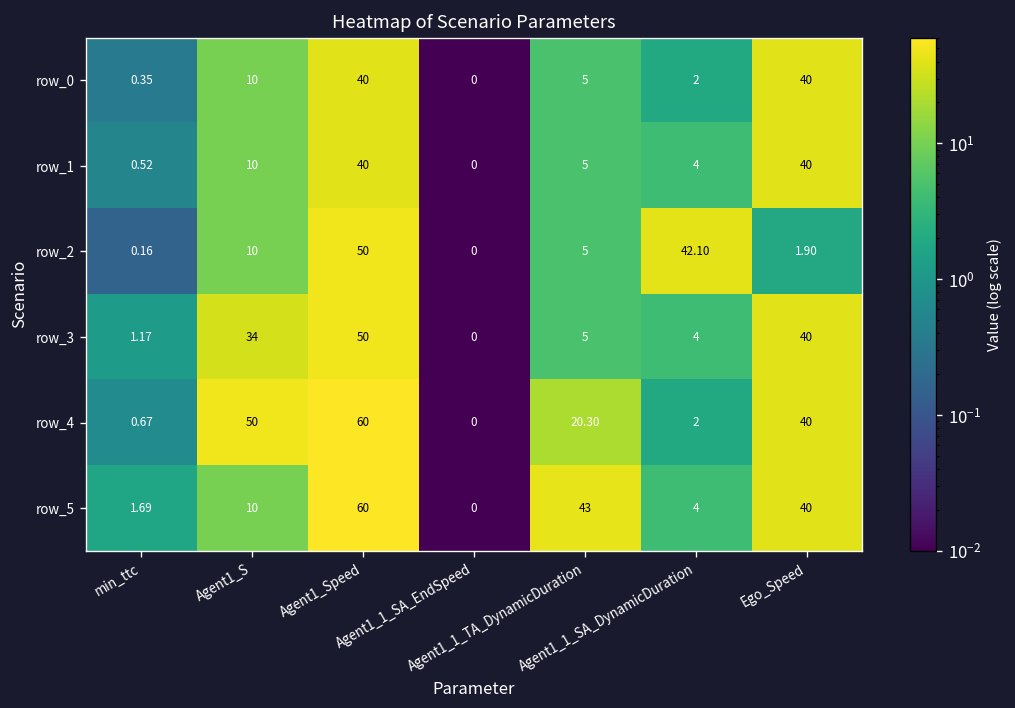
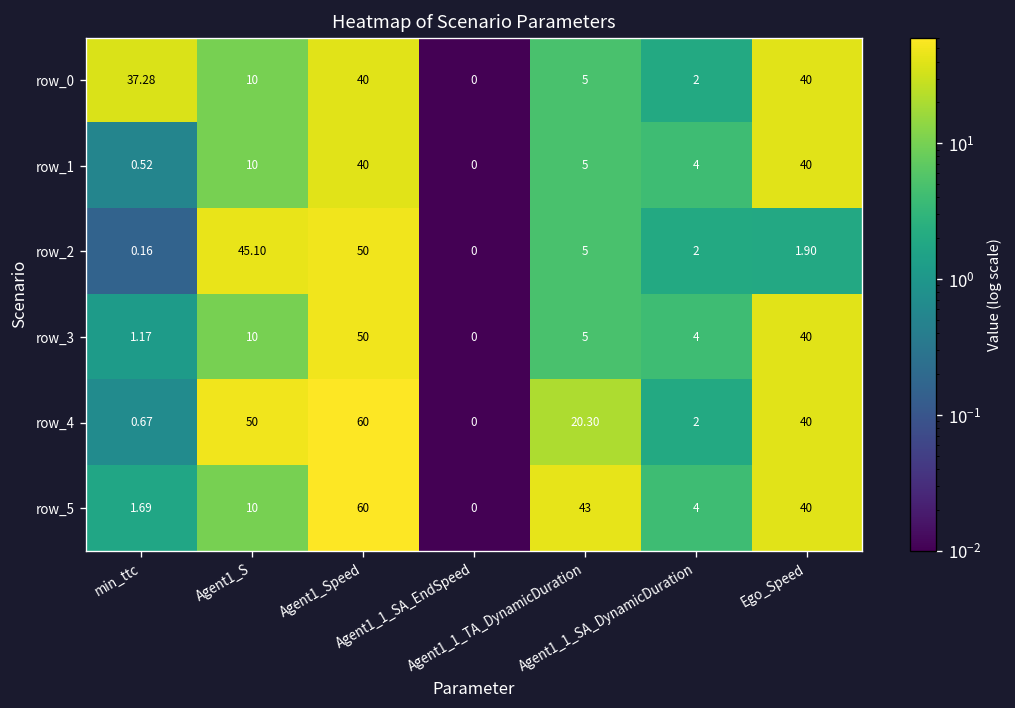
row_0, min_ttc: 0.35 -> 37.28
row_2, Agent1_S: 10 -> 45.10
row_2, Agent1_1_SA_DynamicDuration: 42.10 -> 2
row_3, Agent1_S: 34 -> 10
